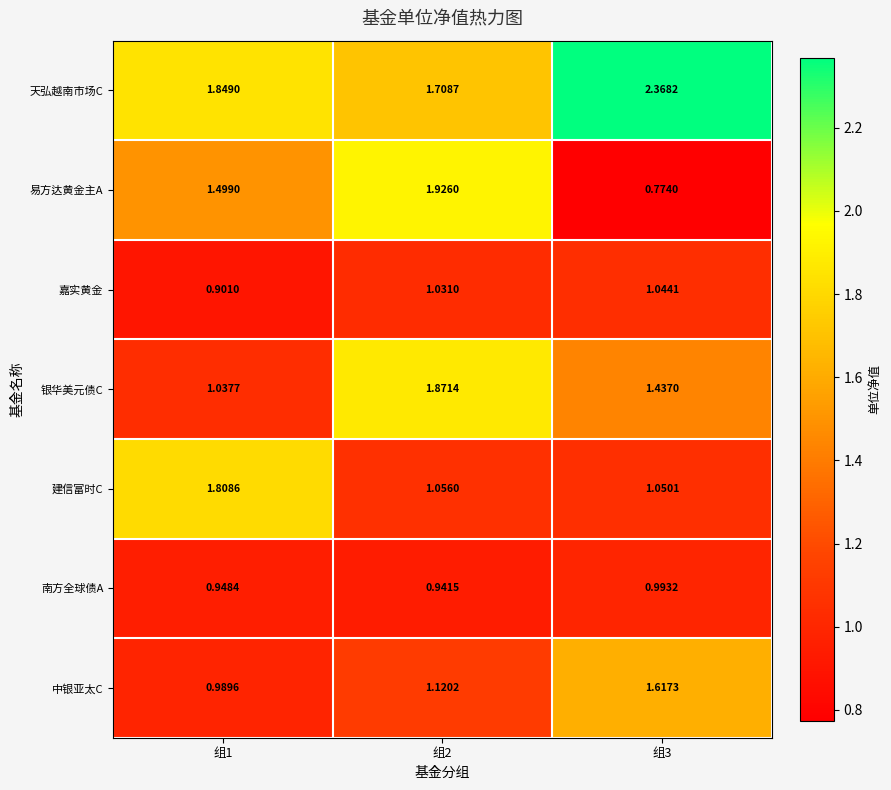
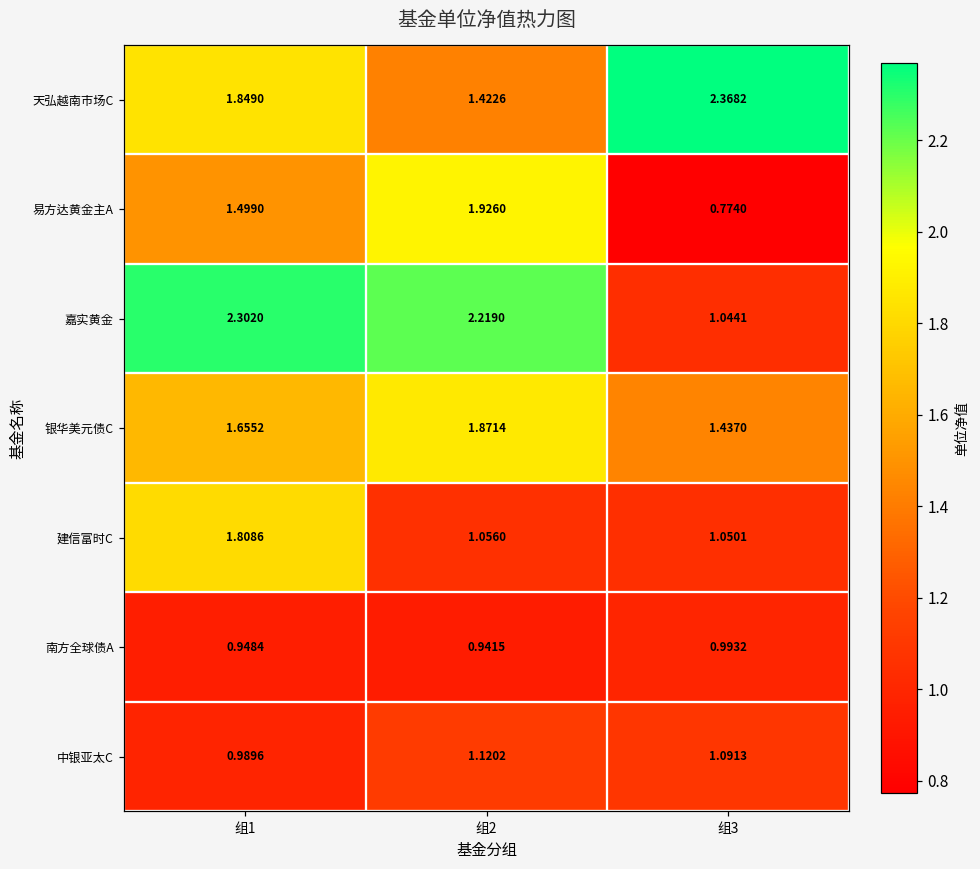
天弘越南市场C, 组2: 1.7087 -> 1.4226
嘉实黄金, 组1: 0.9010 -> 2.3020
嘉实黄金, 组2: 1.0310 -> 2.2190
银华美元债C, 组1: 1.0377 -> 1.6552
中银亚太C, 组3: 1.6173 -> 1.0913
